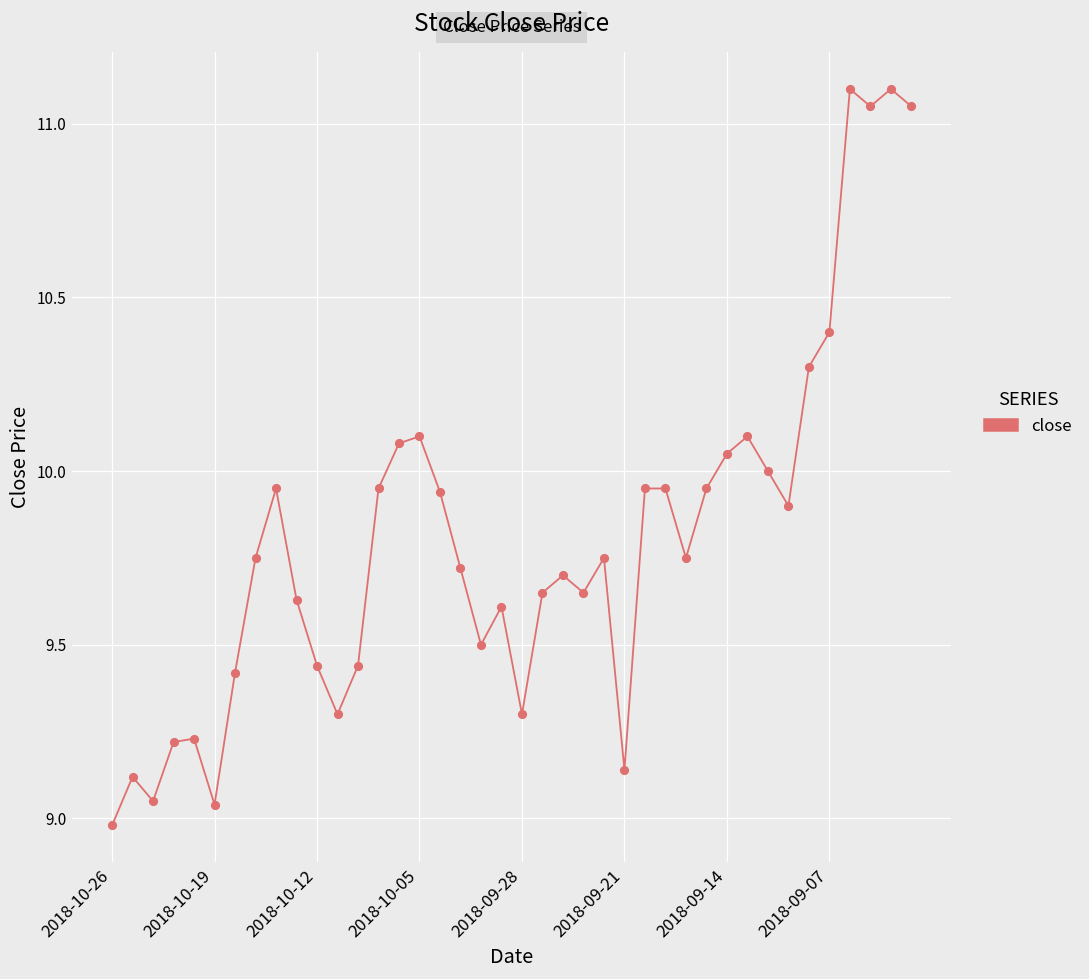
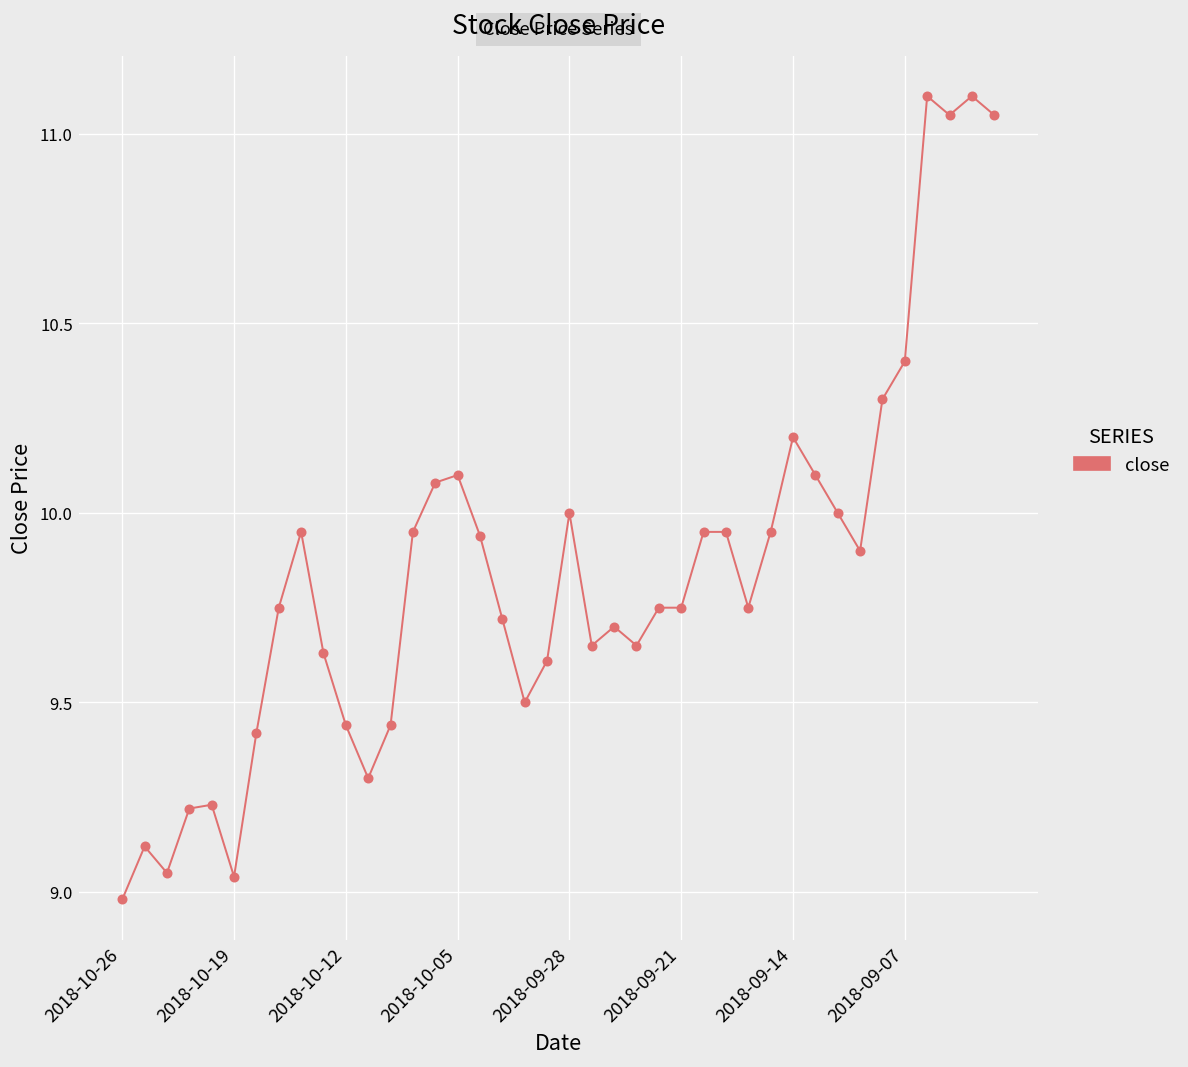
2018-09-28: 9.3 -> 10.0
2018-09-21: 9.14 -> 9.75
2018-09-14: 10.05 -> 10.20
